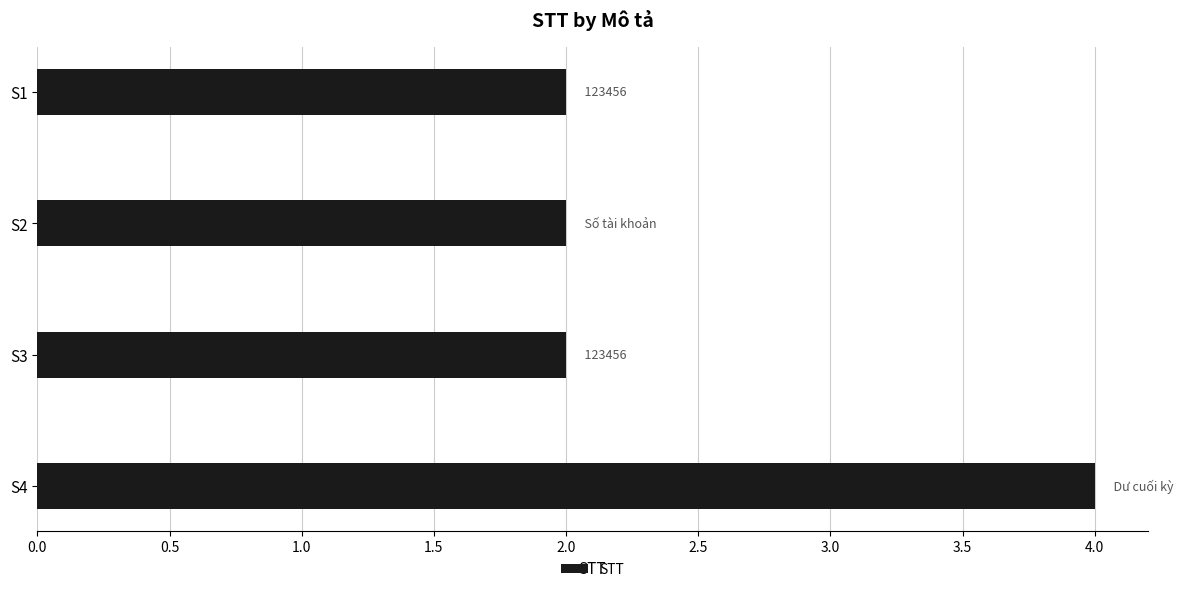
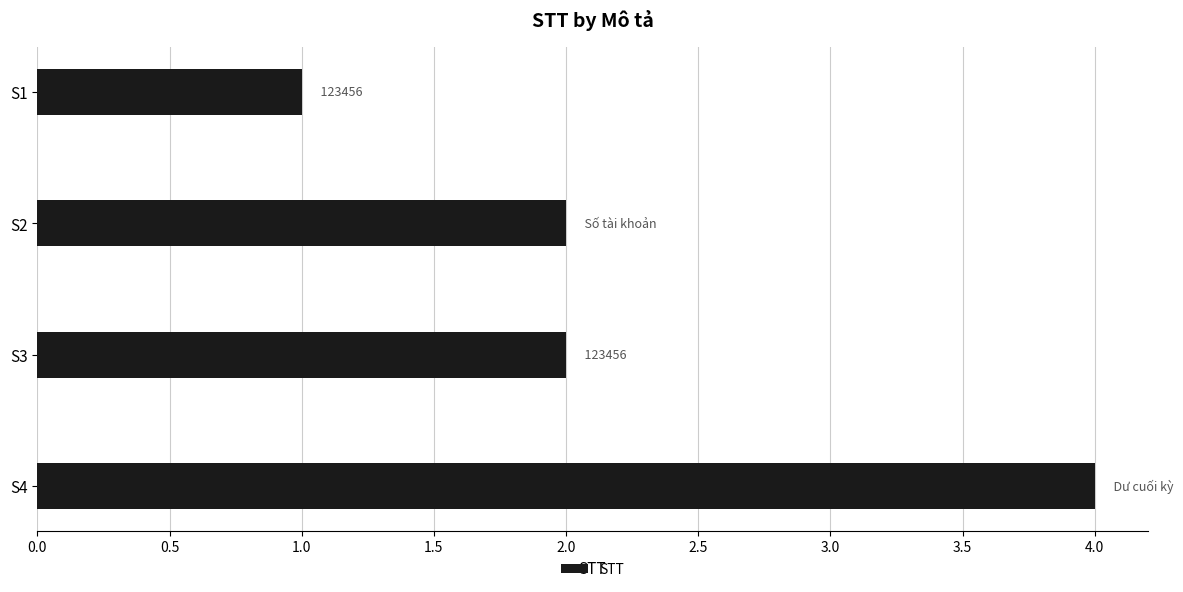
S1: 2 -> 1
